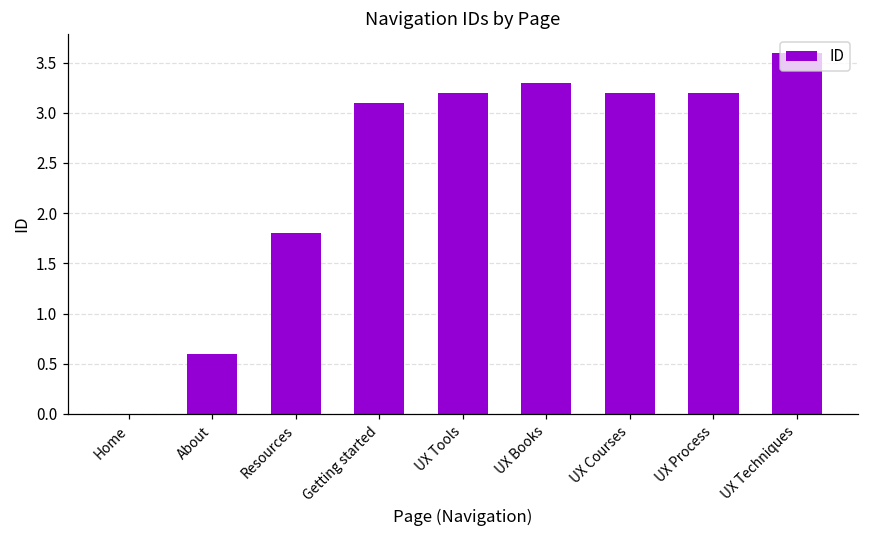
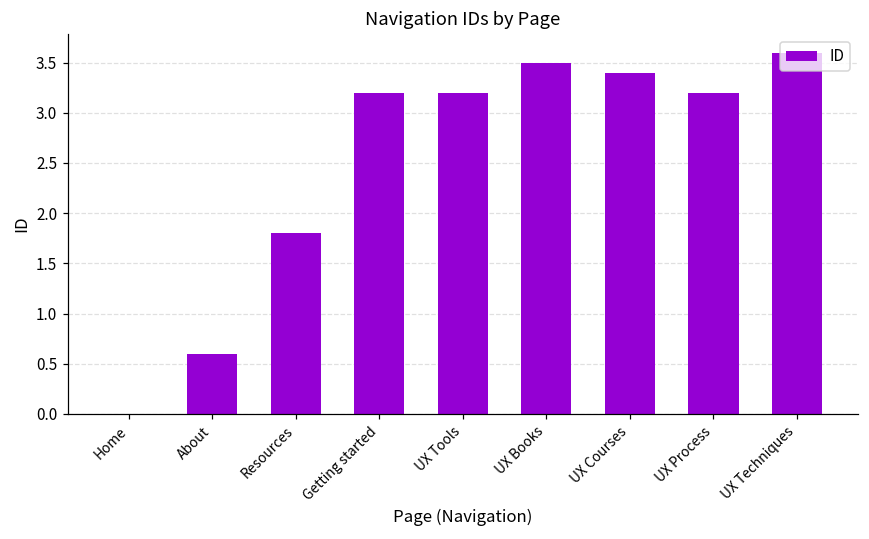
Getting started: 3.1 -> 3.2
UX Books: 3.3 -> 3.5
UX Courses: 3.2 -> 3.4
